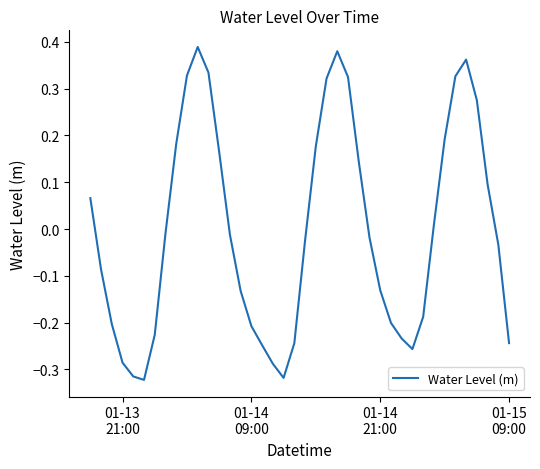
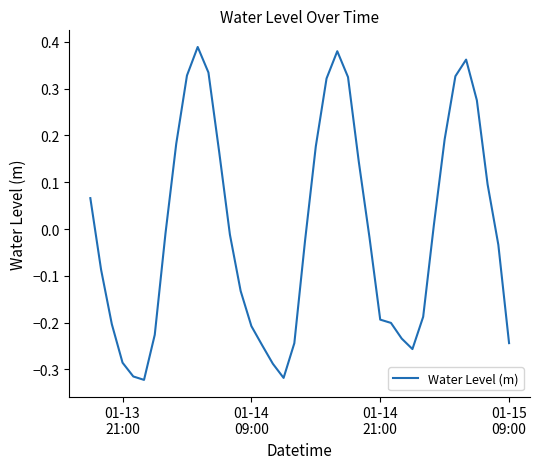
01-14 21:00: -0.13 -> -0.19
